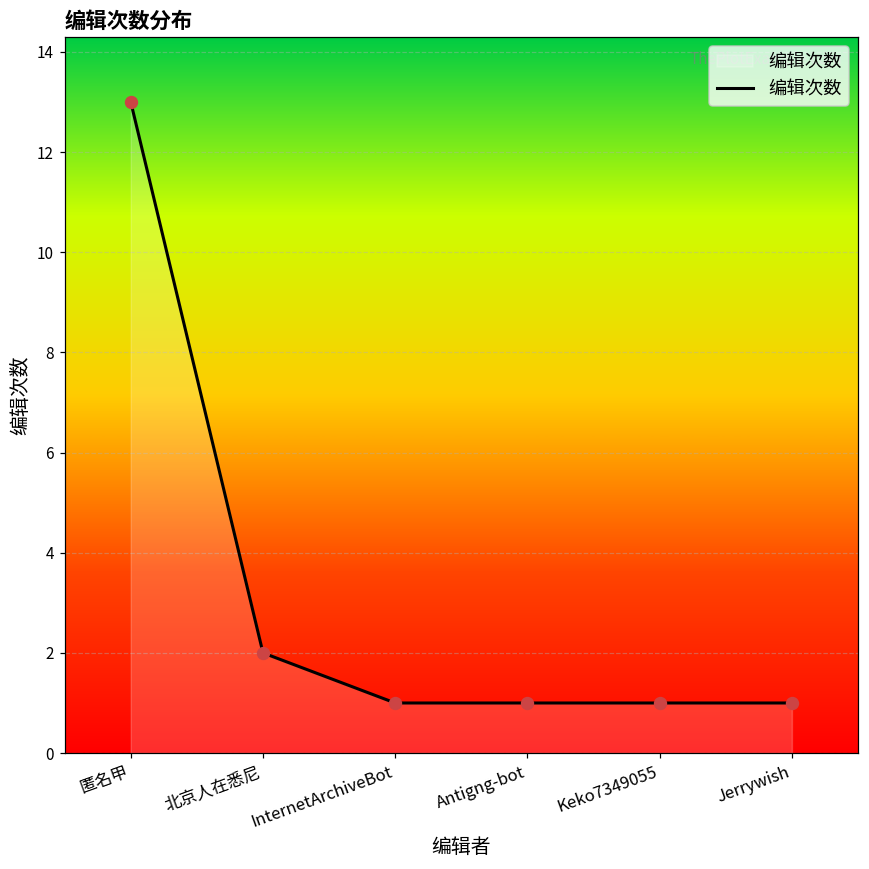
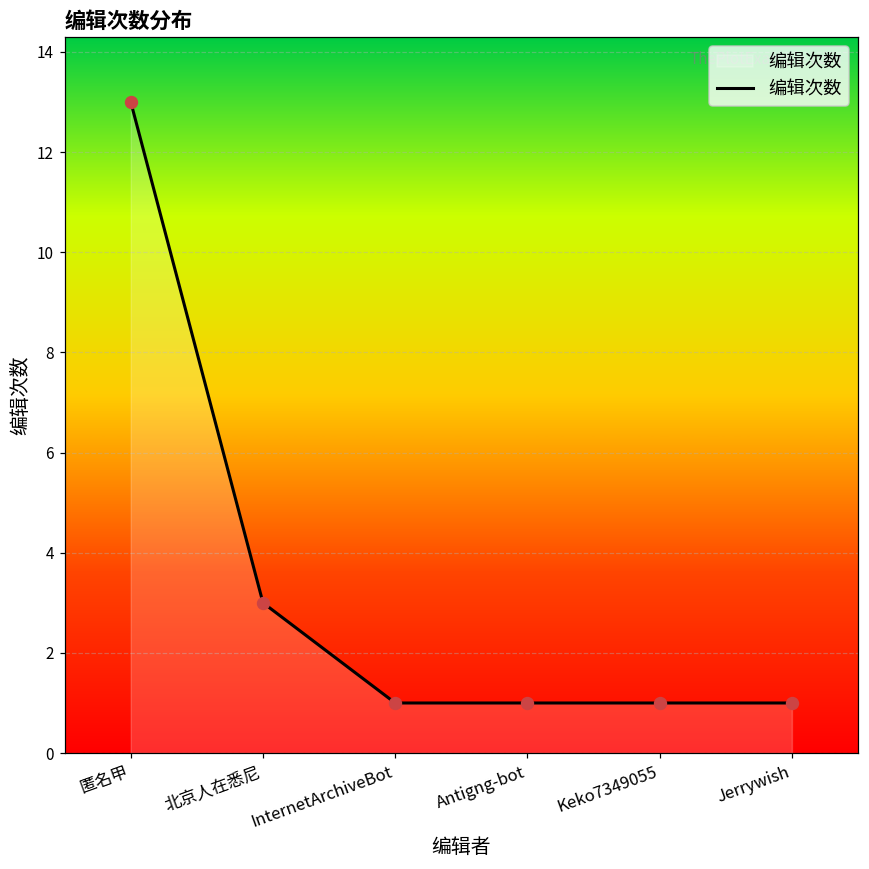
北京人在悉尼: 2 -> 3
